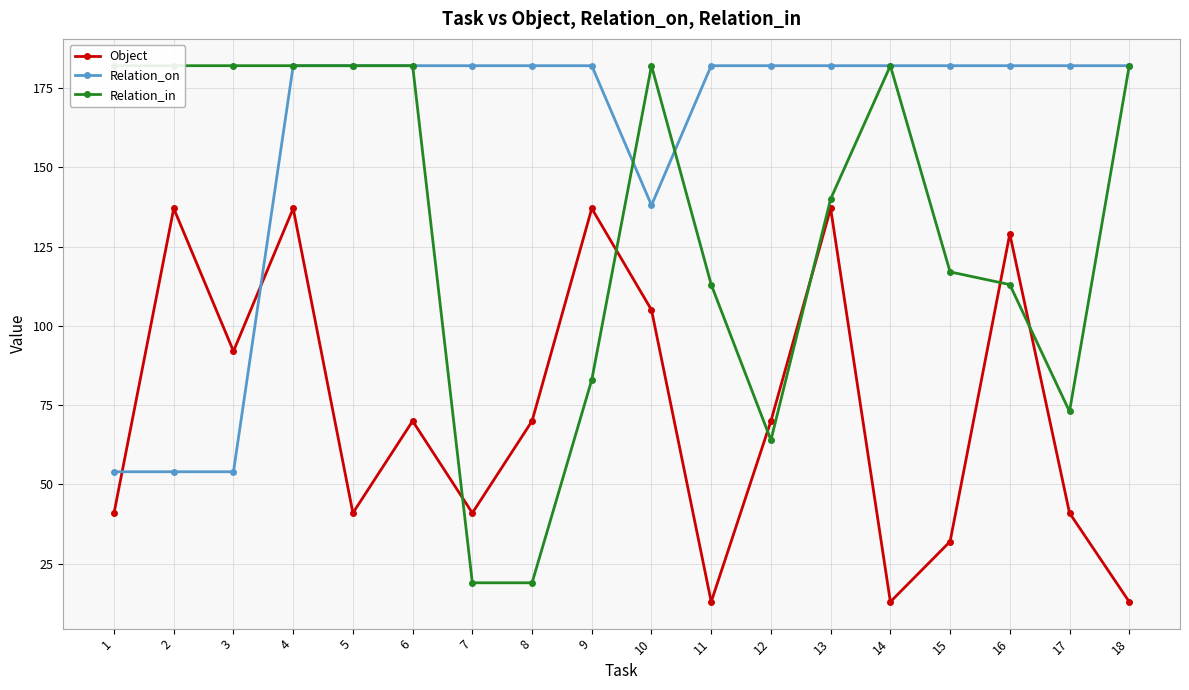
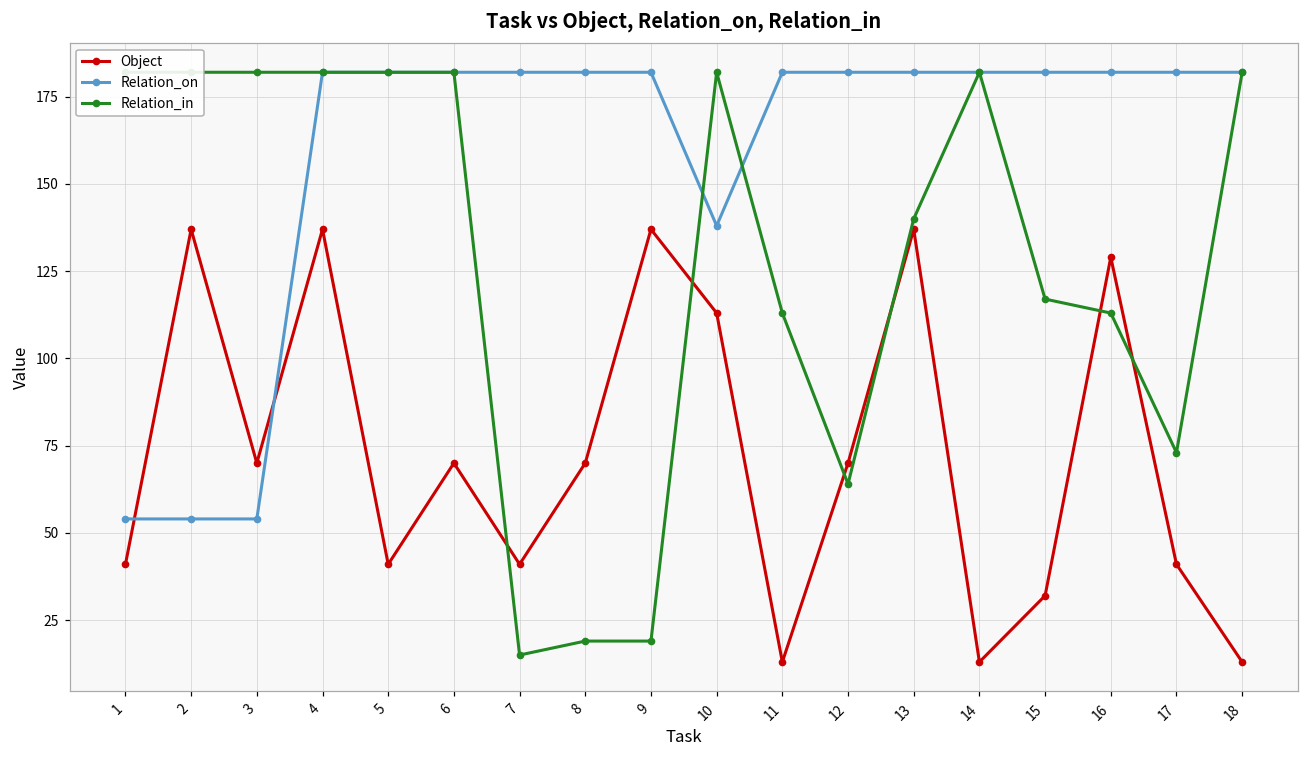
Object, 3: 92 -> 70
Relation_in, 7: 19 -> 15
Relation_in, 9: 83 -> 19
Object, 10: 105 -> 113
